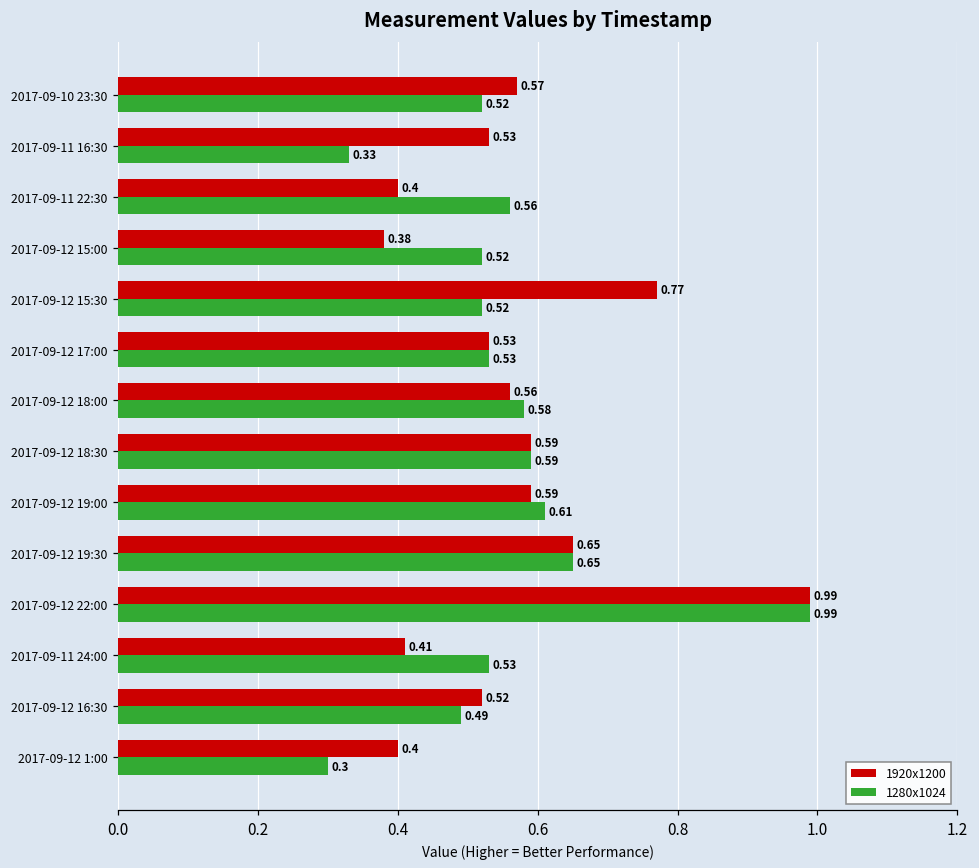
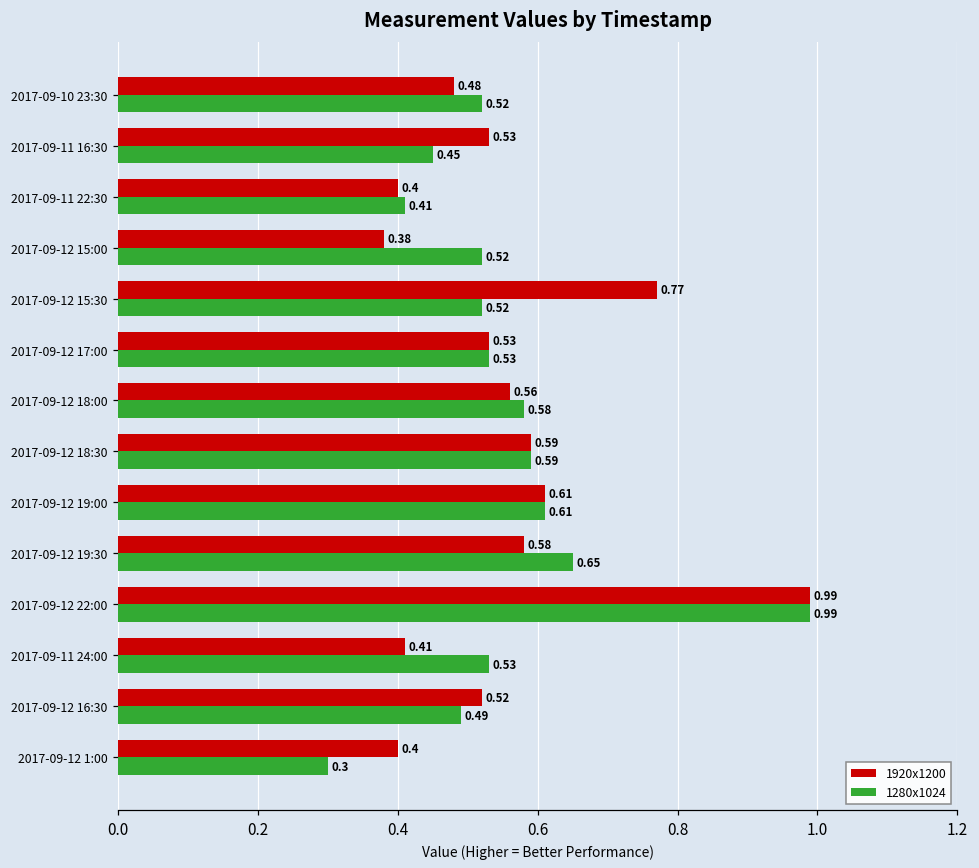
1920x1200, 2017-09-10 23:30: 0.57 -> 0.48
1280x1024, 2017-09-11 16:30: 0.33 -> 0.45
1280x1024, 2017-09-11 22:30: 0.56 -> 0.41
1920x1200, 2017-09-12 19:00: 0.59 -> 0.61
1920x1200, 2017-09-12 19:30: 0.65 -> 0.58
